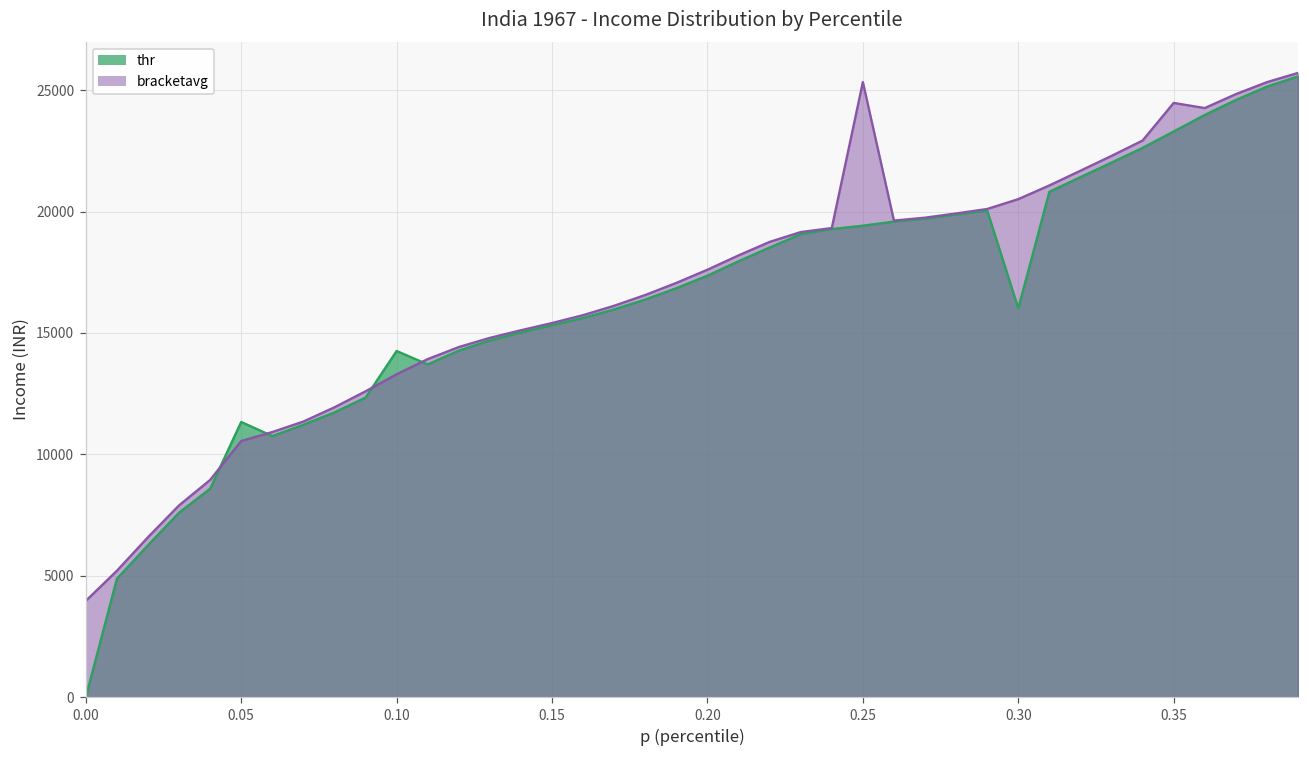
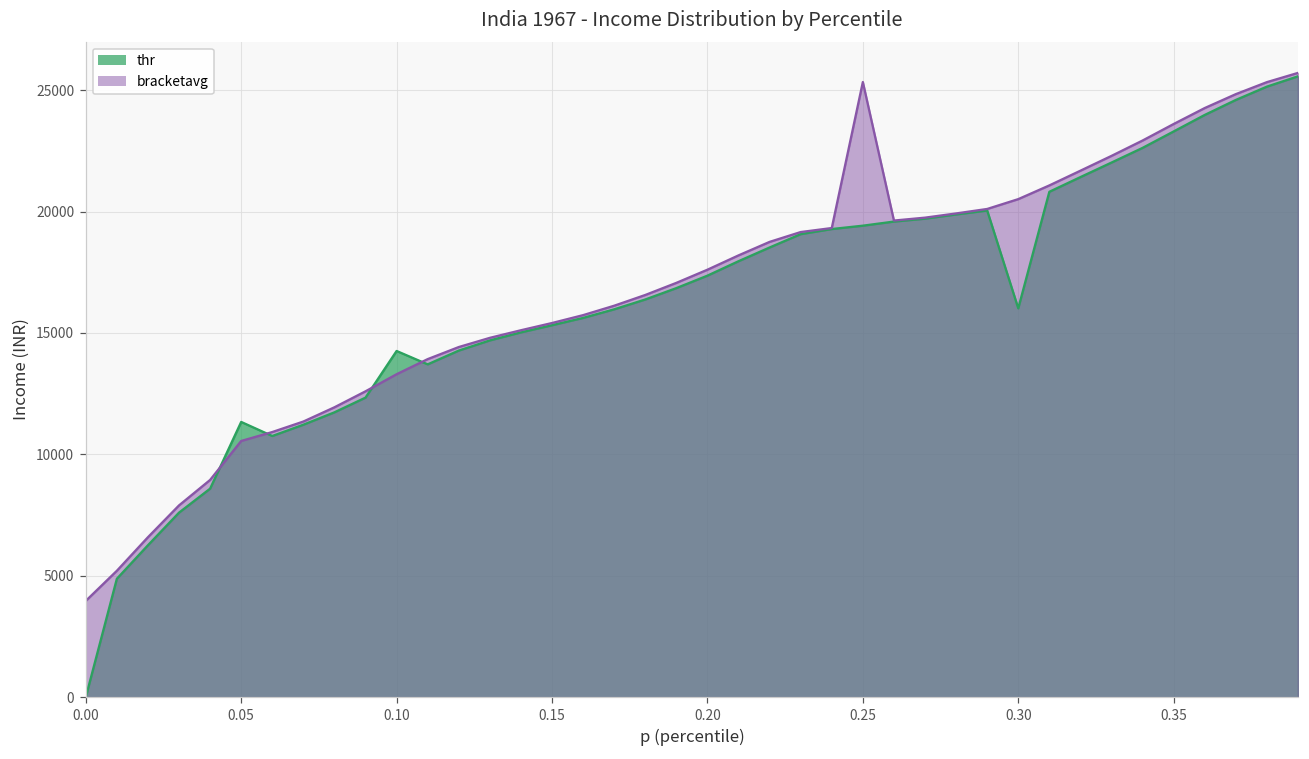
bracketavg, 0.35: 24500 -> 23600
